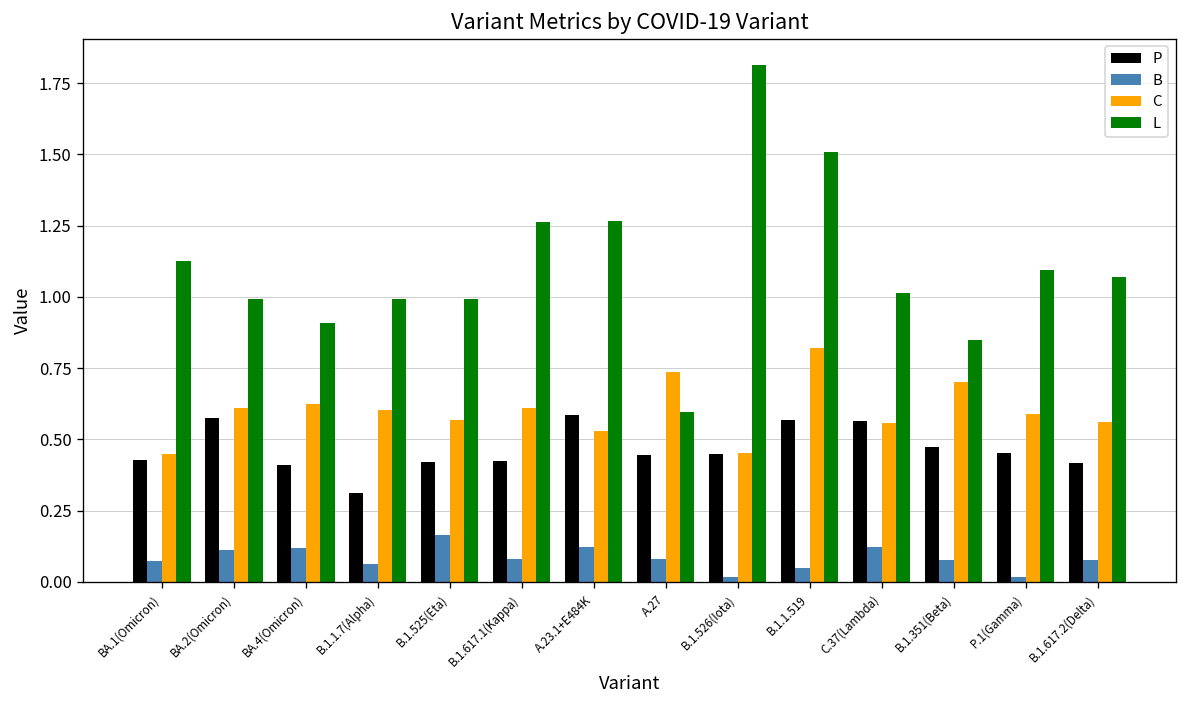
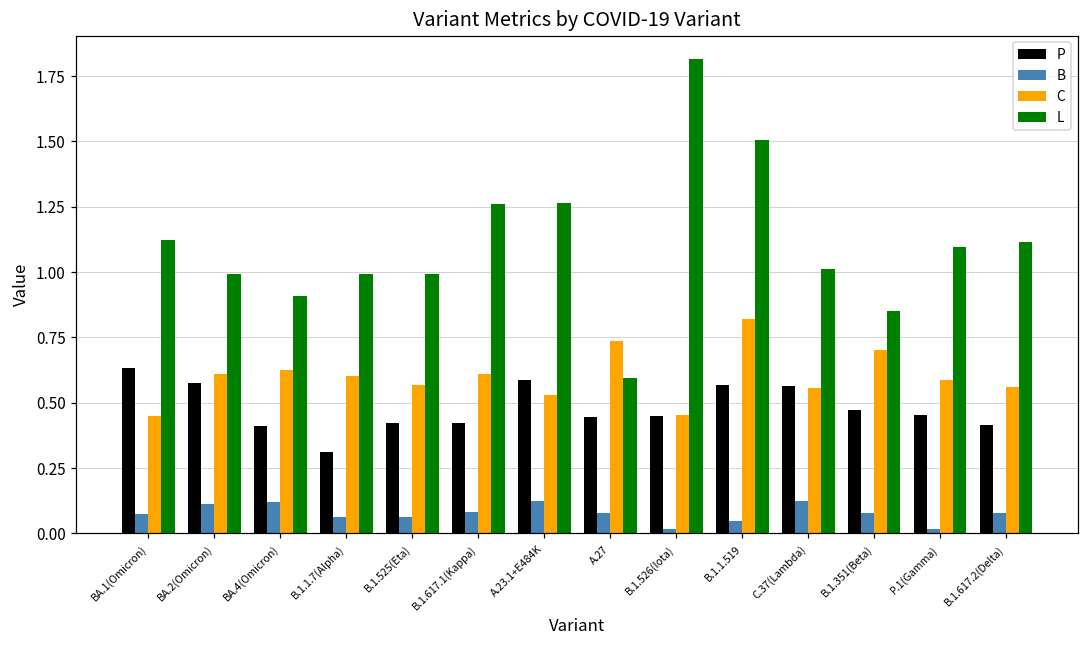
P, BA.1(Omicron): 0.43 -> 0.63
B, B.1.525(Eta): 0.17 -> 0.06
L, B.1.617.2(Delta): 1.07 -> 1.12
